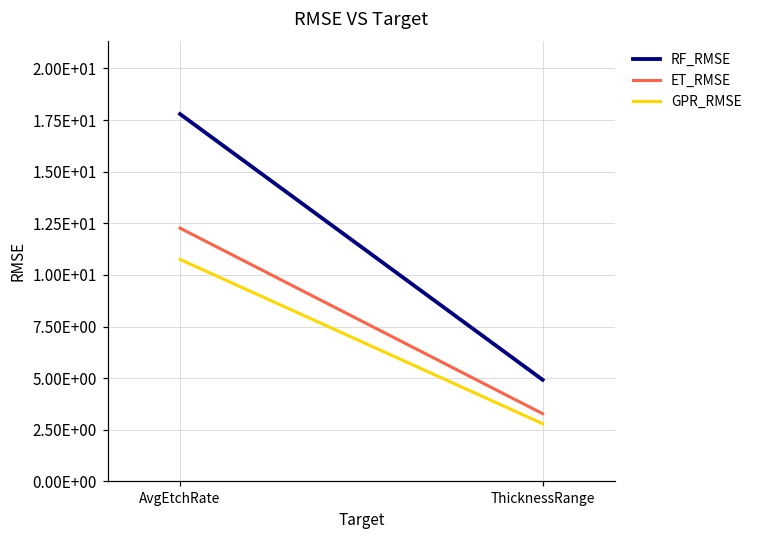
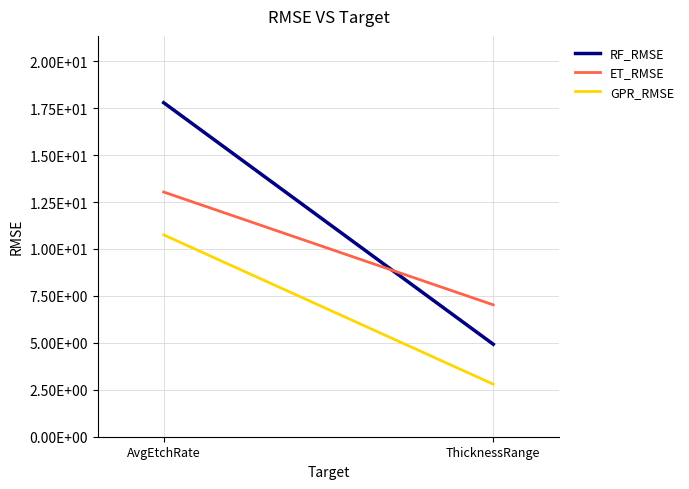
ET_RMSE, AvgEtchRate: 12.3 -> 13.0
ET_RMSE, ThicknessRange: 3.3 -> 7.0
